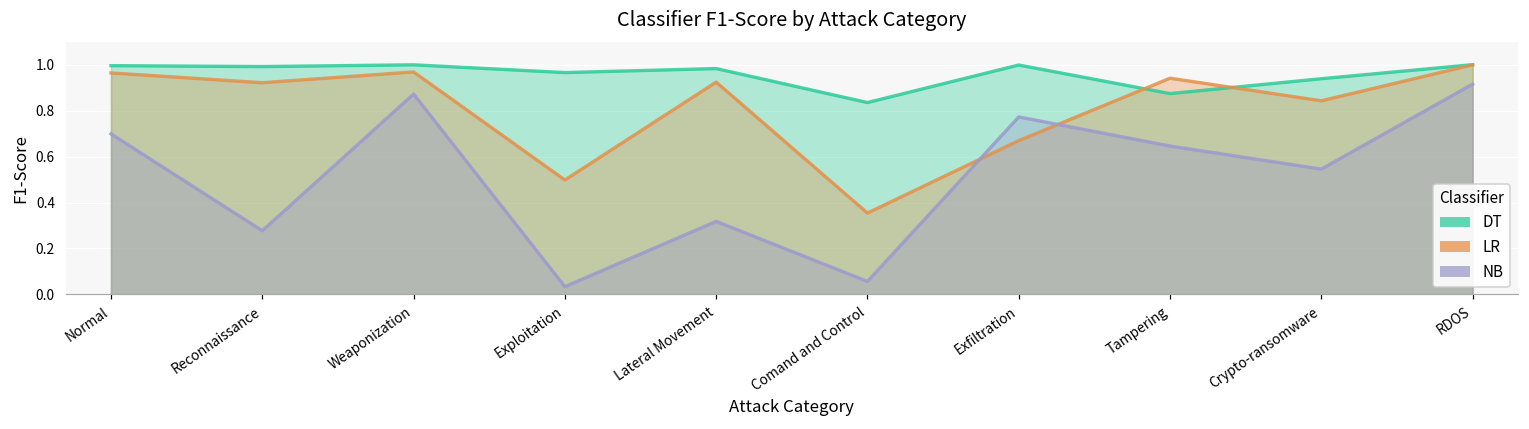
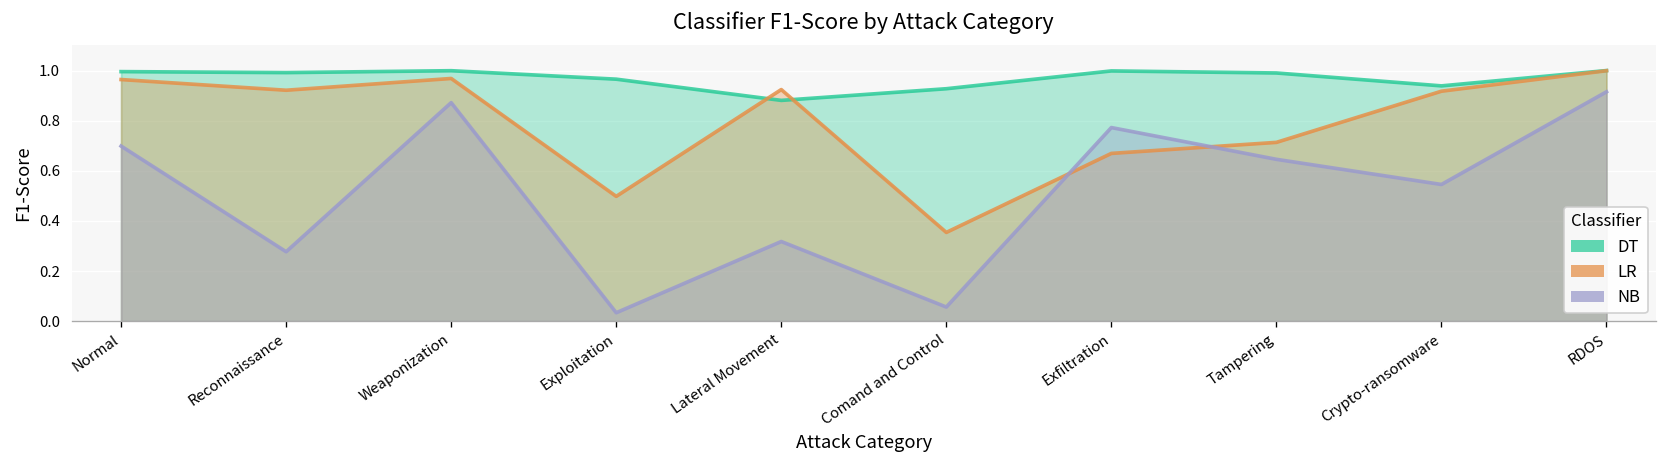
DT, Lateral Movement: 0.98 -> 0.88
DT, Comand and Control: 0.84 -> 0.93
DT, Tampering: 0.87 -> 0.99
LR, Tampering: 0.94 -> 0.71
LR, Crypto-ransomware: 0.84 -> 0.92
